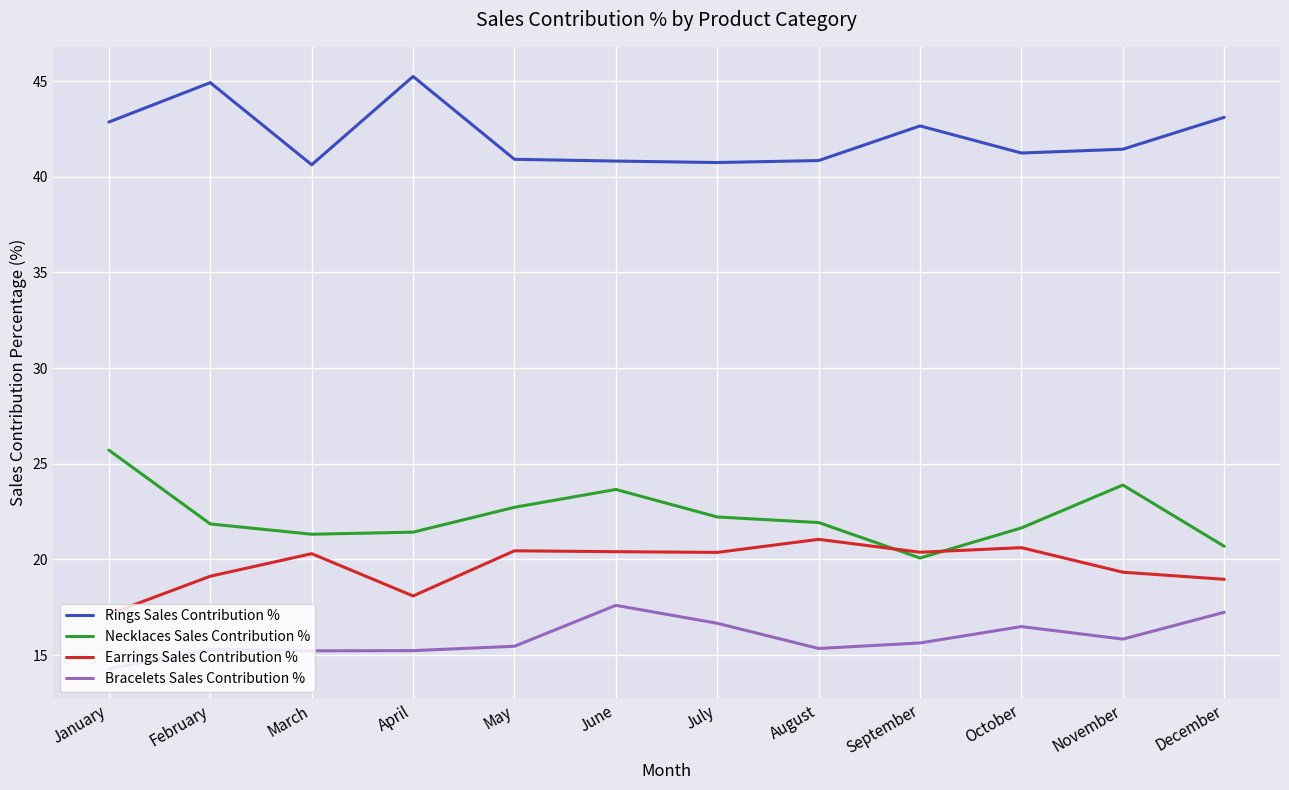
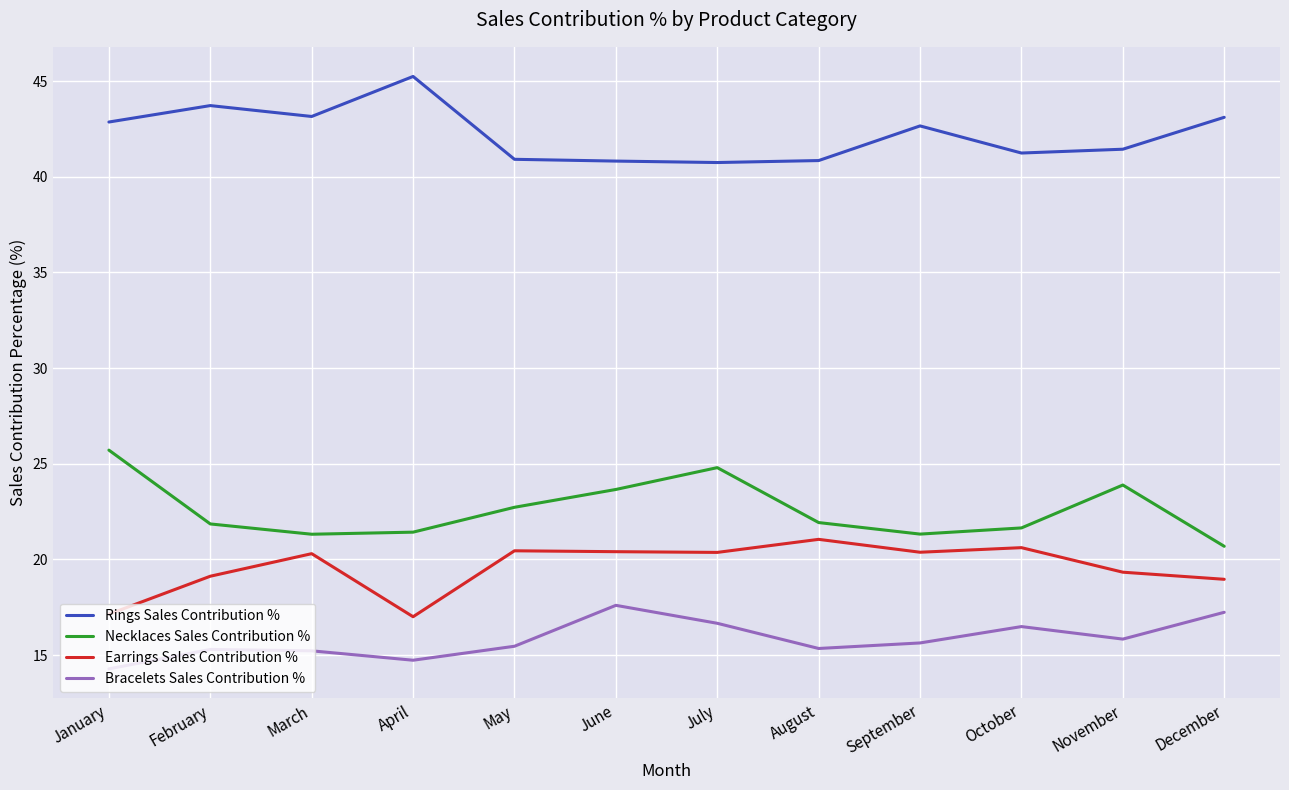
Rings Sales Contribution %, February: 44.9 -> 43.7
Rings Sales Contribution %, March: 40.6 -> 43.1
Earrings Sales Contribution %, April: 18.1 -> 17.0
Bracelets Sales Contribution %, April: 15.2 -> 14.7
Necklaces Sales Contribution %, July: 22.2 -> 24.8
Necklaces Sales Contribution %, September: 20.1 -> 21.3
